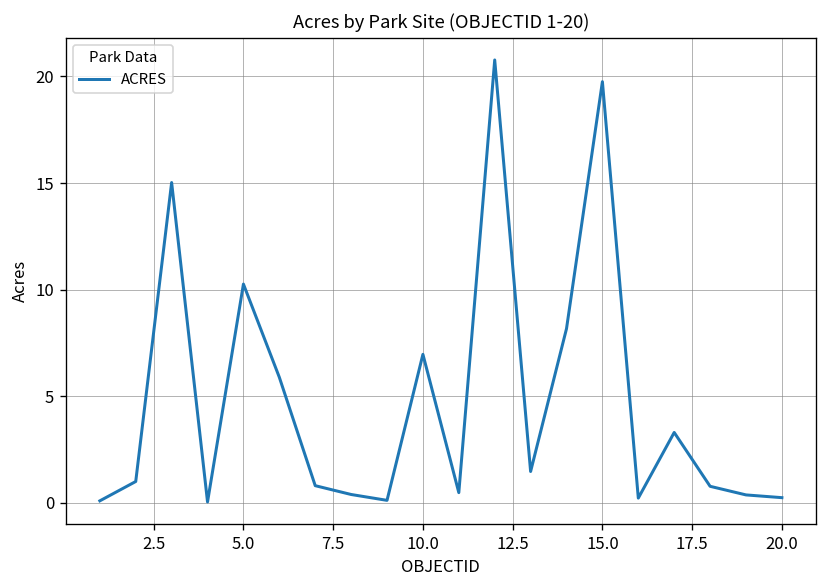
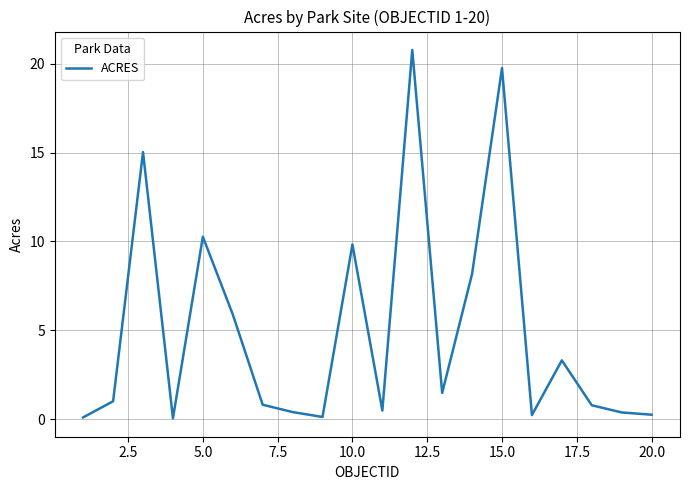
10.0: 7.0 -> 9.8
